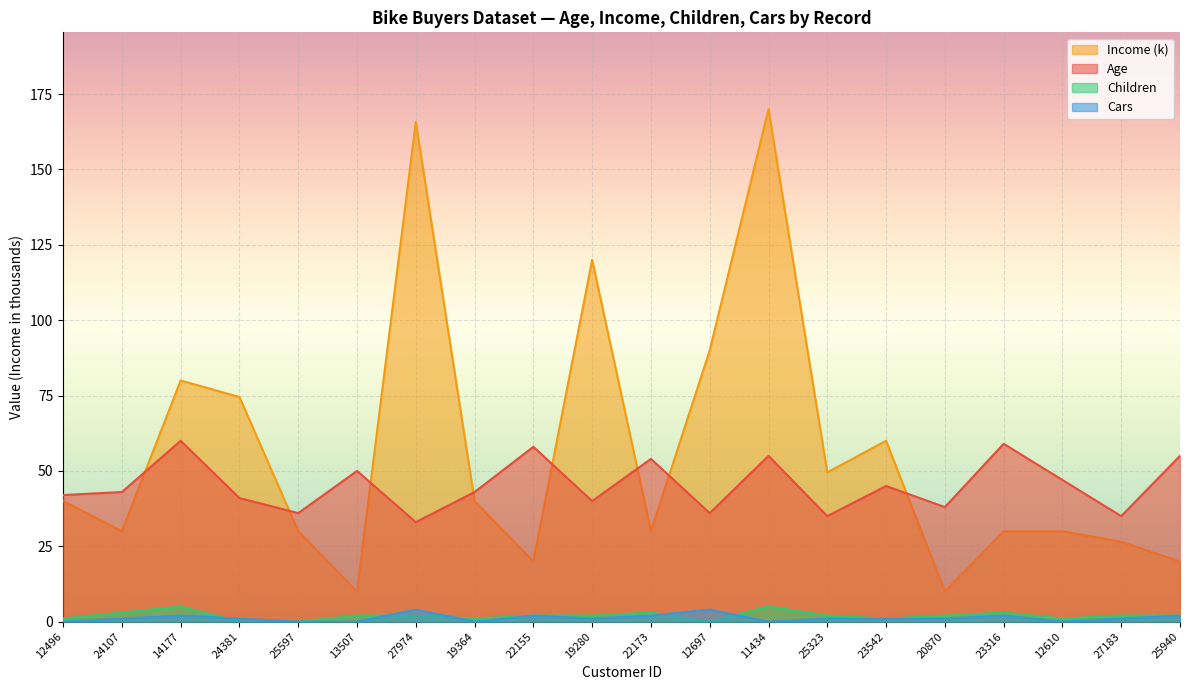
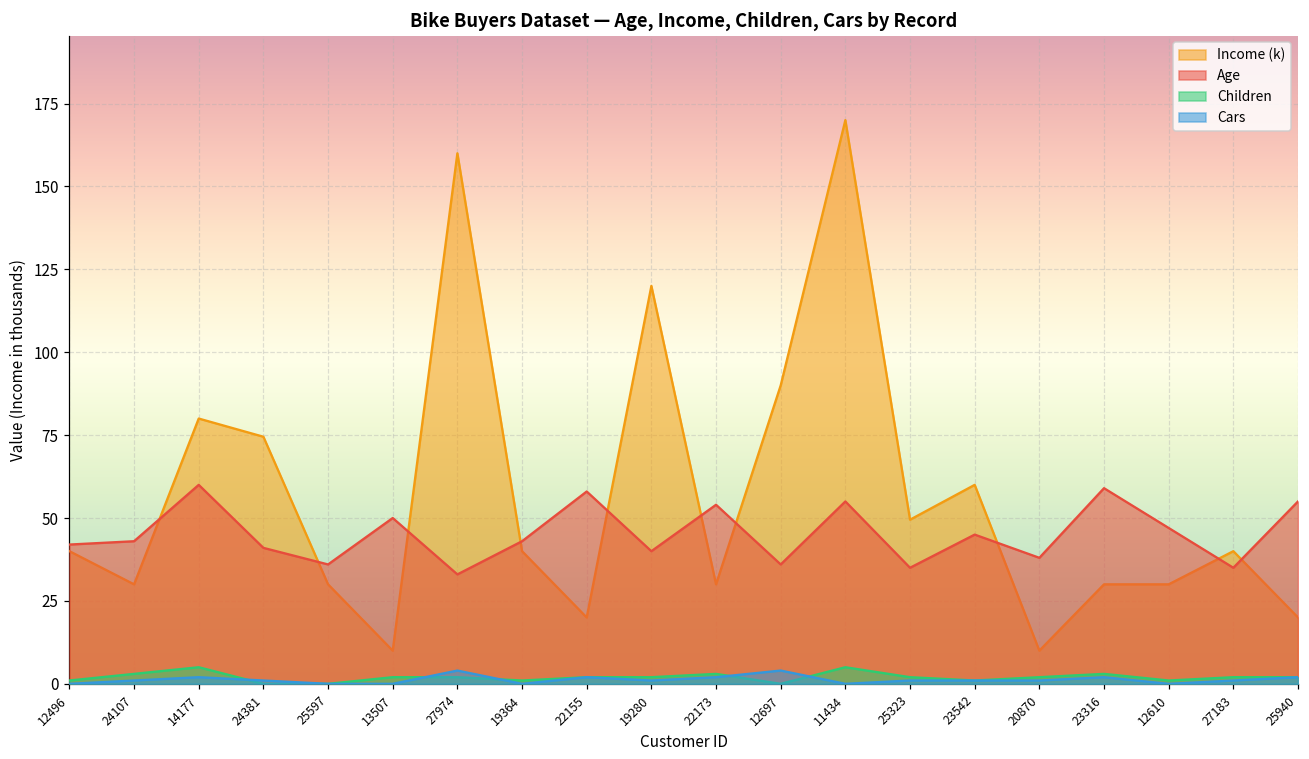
Income (k), 27974: 166 -> 160
Income (k), 27183: 26 -> 40
